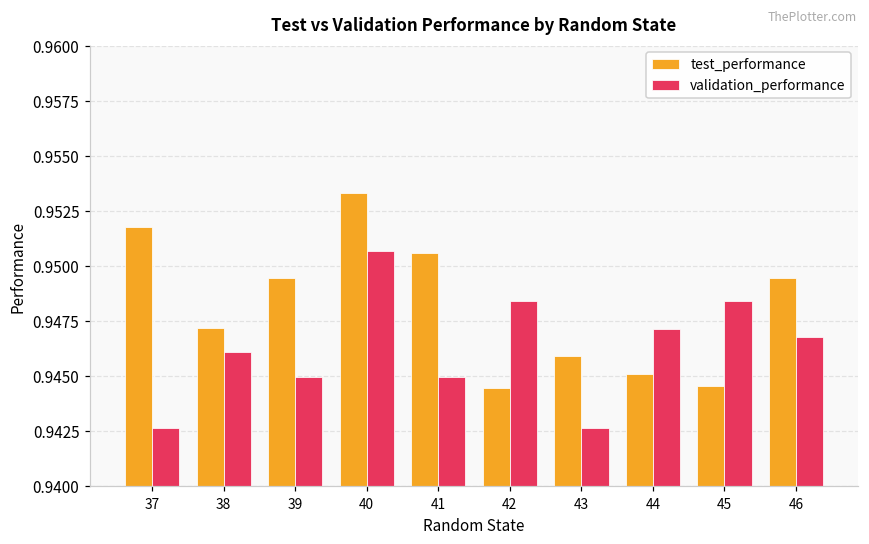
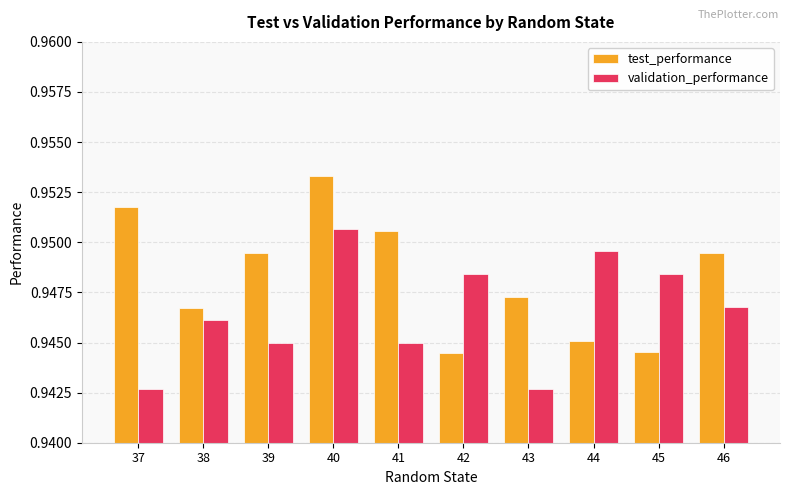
test_performance, 38: 0.9472 -> 0.9467
test_performance, 43: 0.9459 -> 0.9473
validation_performance, 44: 0.9471 -> 0.9495
